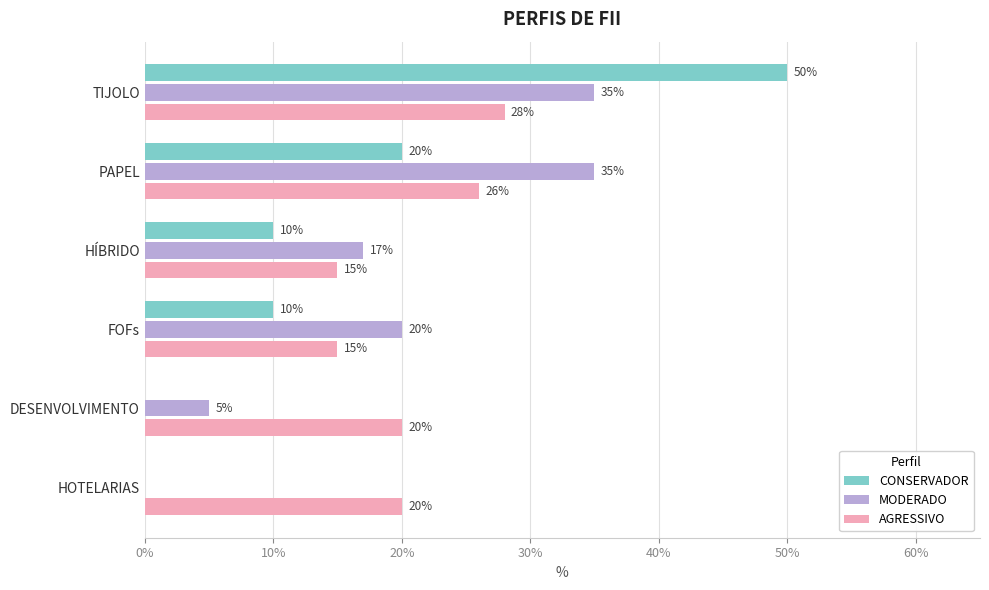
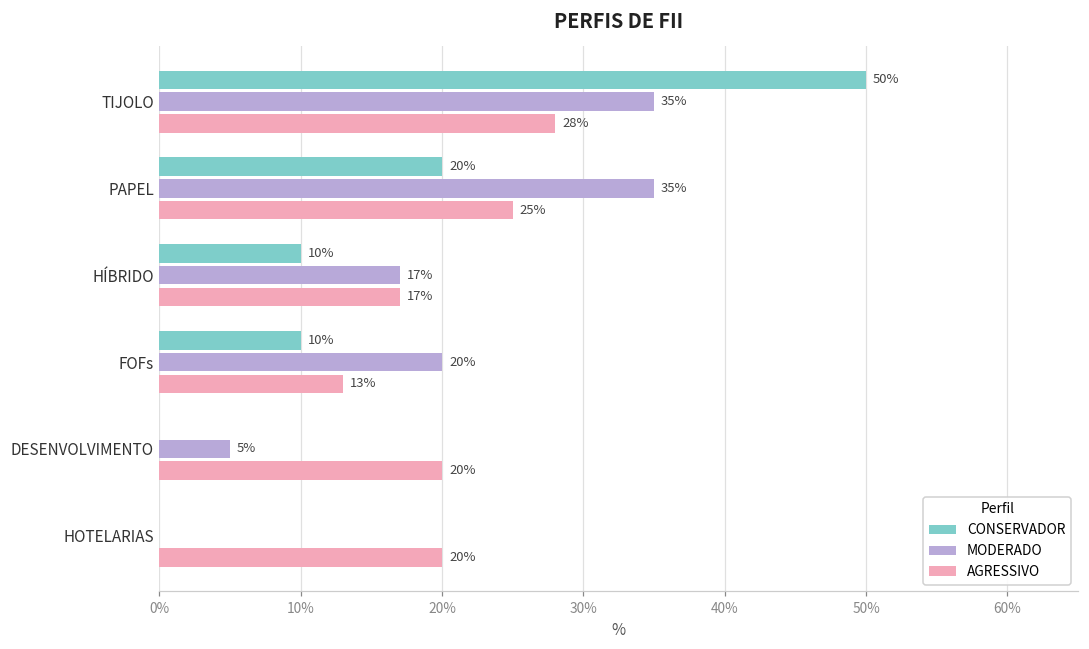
AGRESSIVO, PAPEL: 26% -> 25%
AGRESSIVO, HÍBRIDO: 15% -> 17%
AGRESSIVO, FOFs: 15% -> 13%
